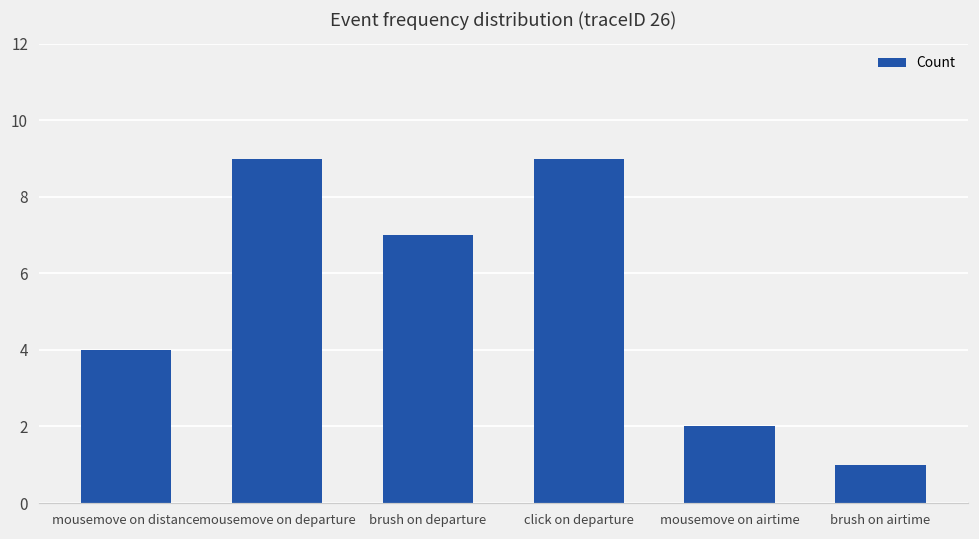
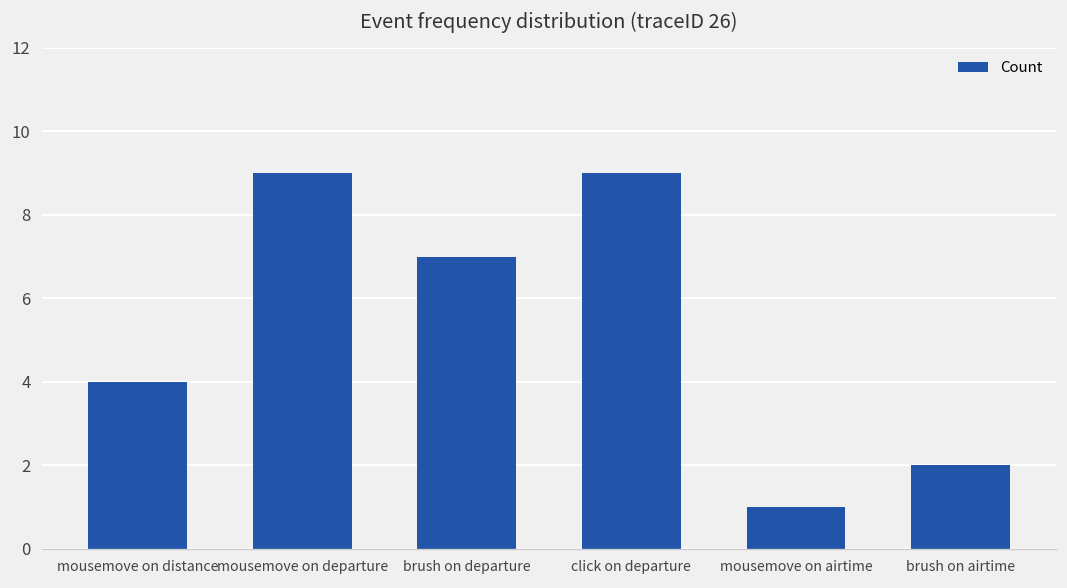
mousemove on airtime: 2 -> 1
brush on airtime: 1 -> 2
